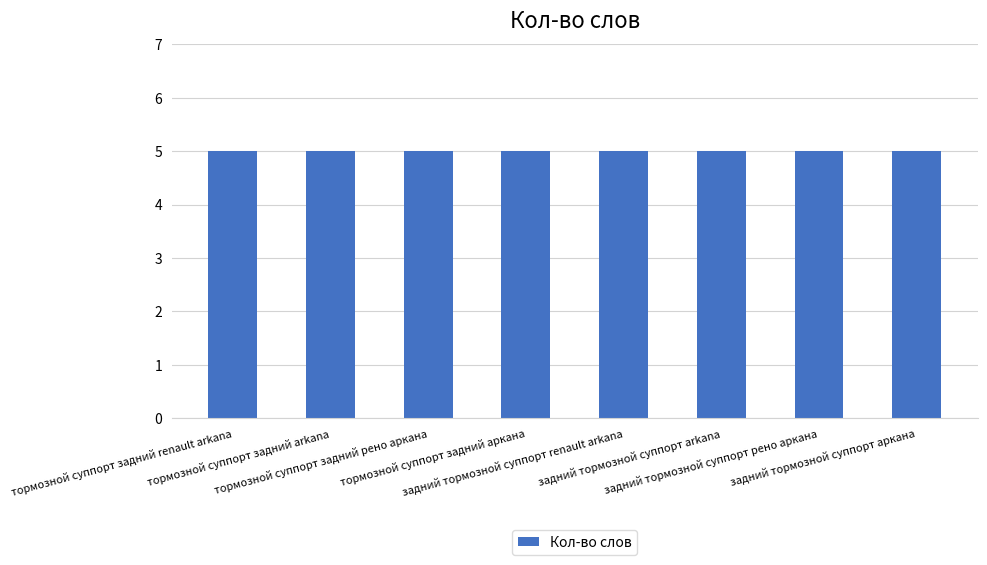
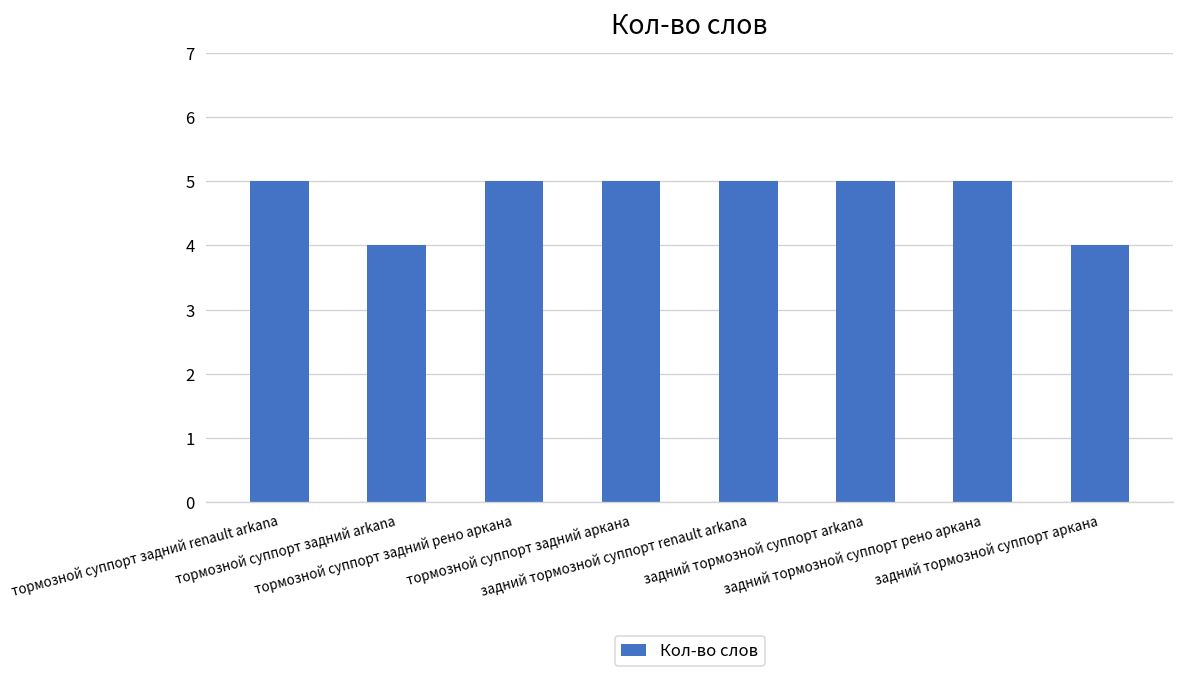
тормозной суппорт задний arkana: 5 -> 4
задний тормозной суппорт аркана: 5 -> 4
